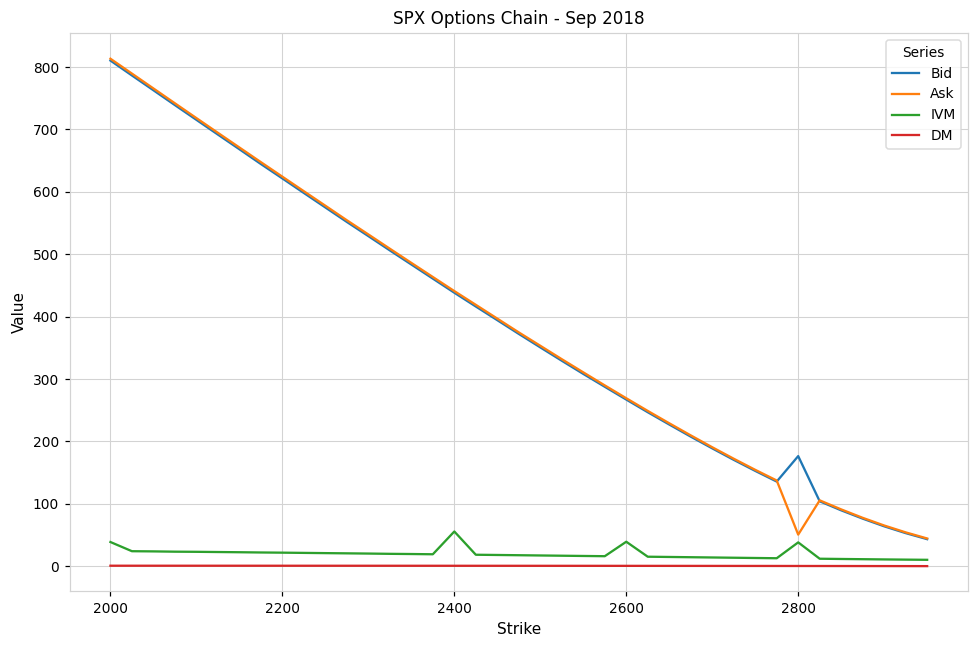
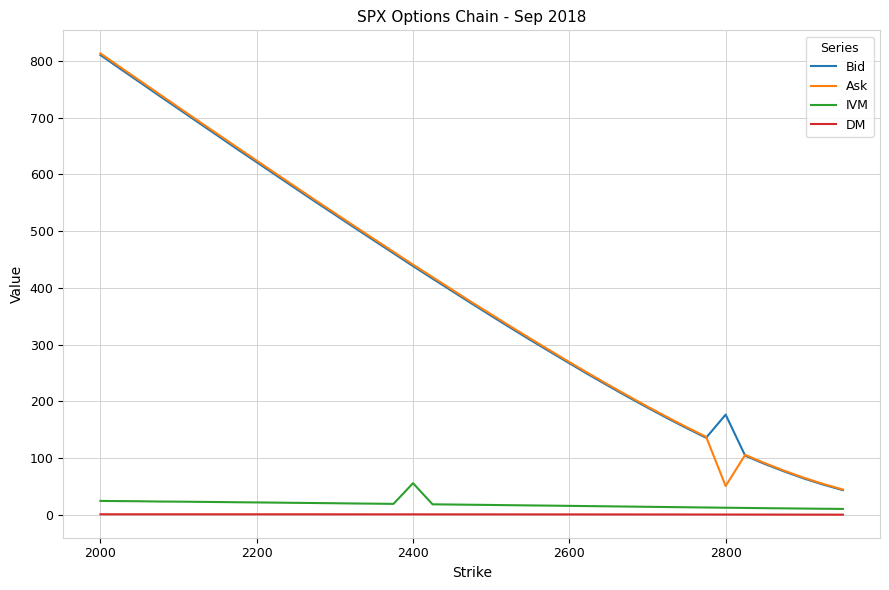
IVM, 2000: 40 -> 20
IVM, 2600: 40 -> 20
IVM, 2800: 40 -> 10
